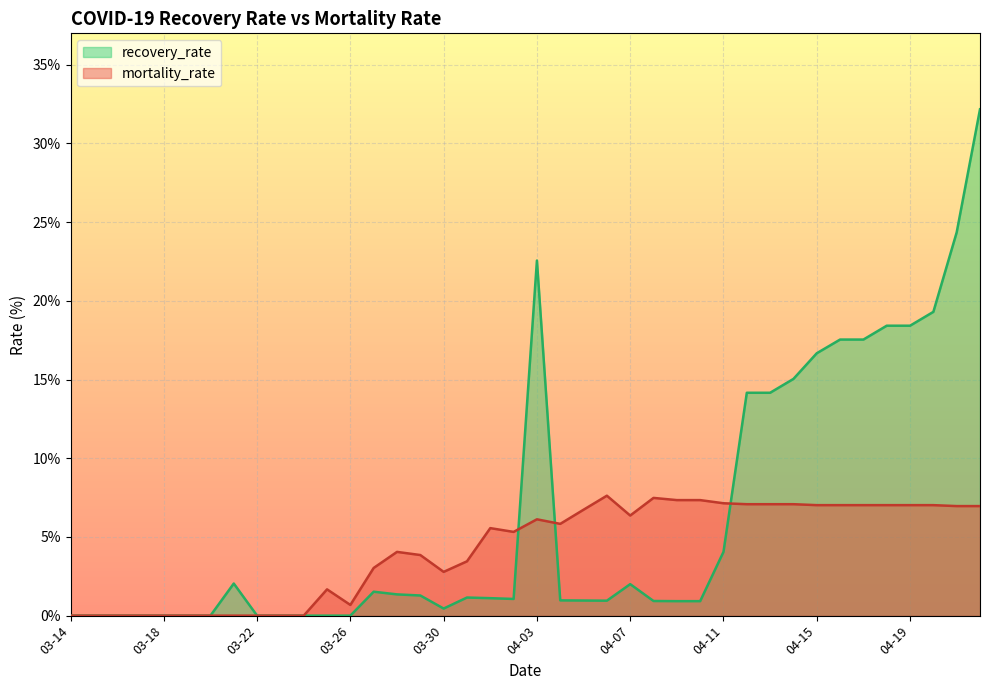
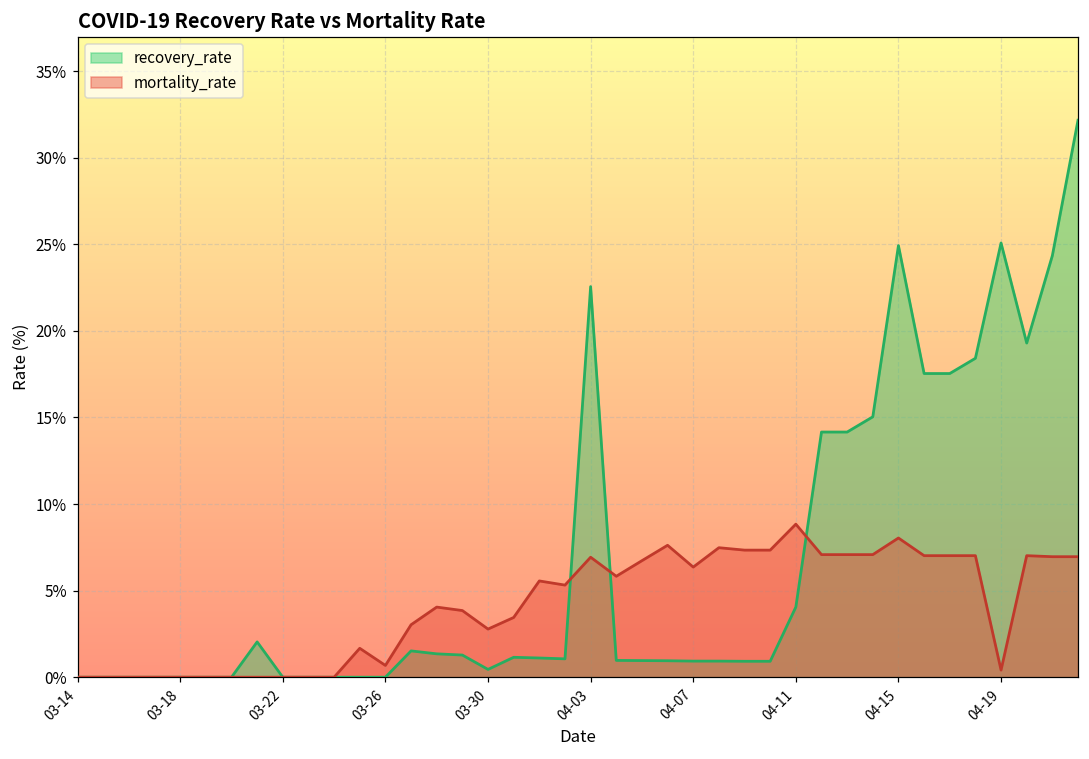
mortality_rate, 04-03: 6.1% -> 6.9%
recovery_rate, 04-07: 2.0% -> 0.9%
mortality_rate, 04-11: 7.1% -> 8.8%
recovery_rate, 04-15: 16.7% -> 24.9%
mortality_rate, 04-15: 7.0% -> 8.0%
recovery_rate, 04-19: 18.4% -> 25.1%
mortality_rate, 04-19: 7.0% -> 0.4%
